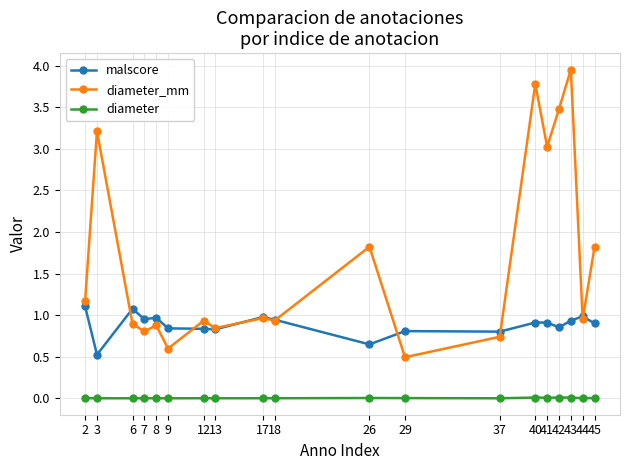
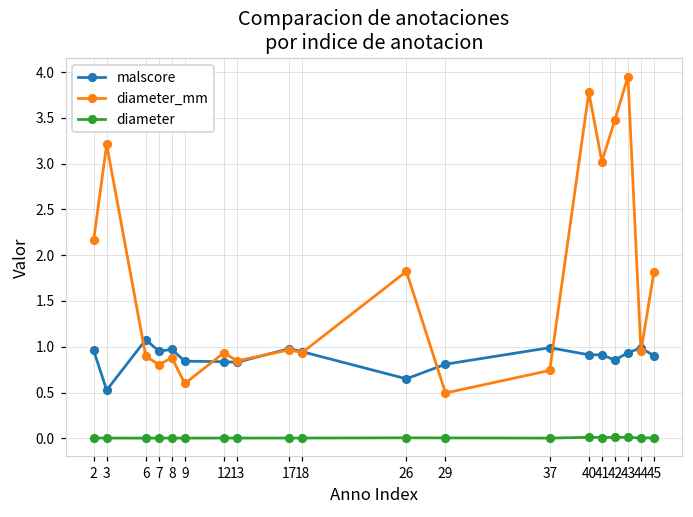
malscore, 2: 1.1 -> 1.0
diameter_mm, 2: 1.2 -> 2.2
malscore, 37: 0.8 -> 1.0
